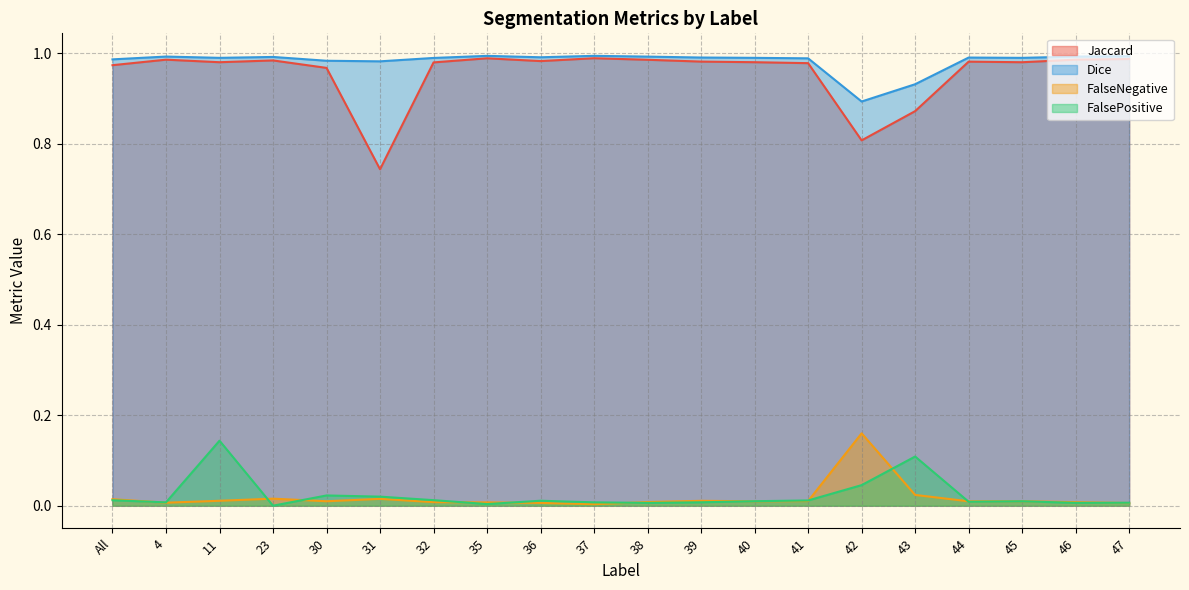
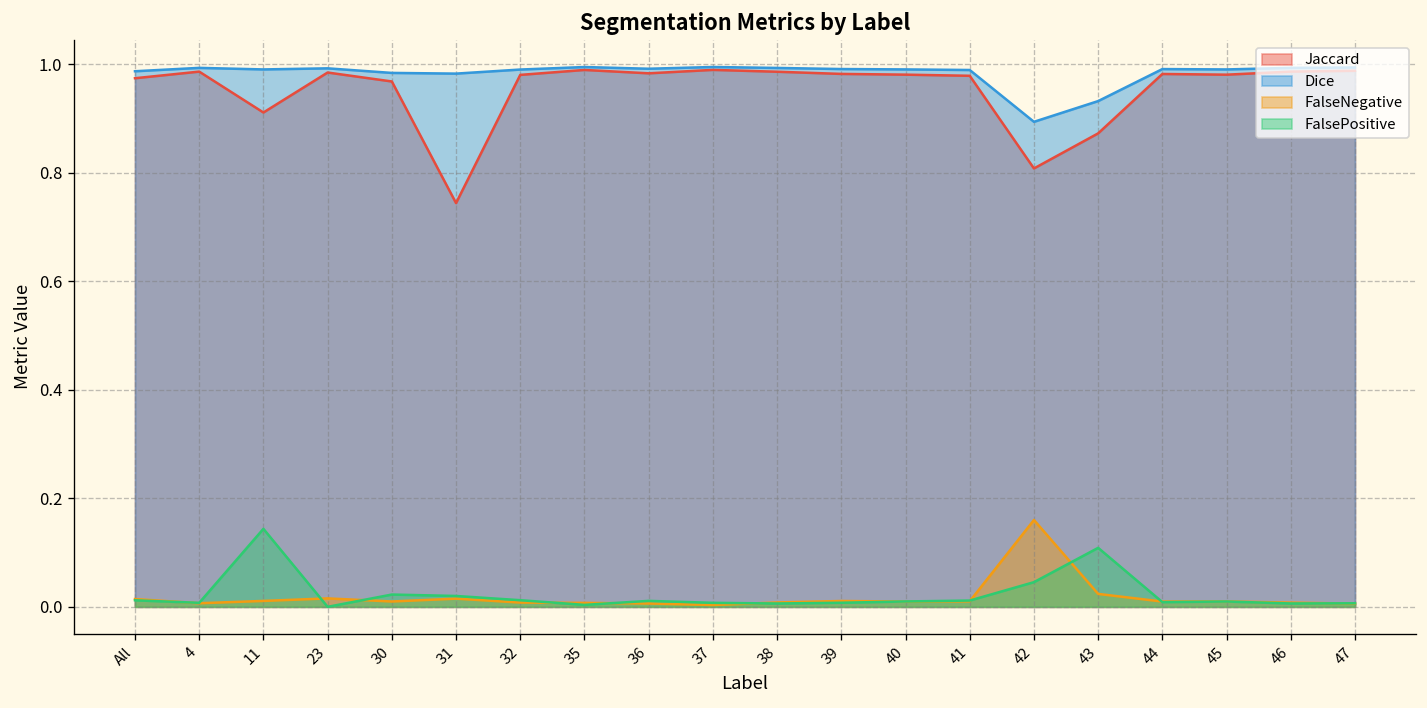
Jaccard, 11: 0.98 -> 0.91
